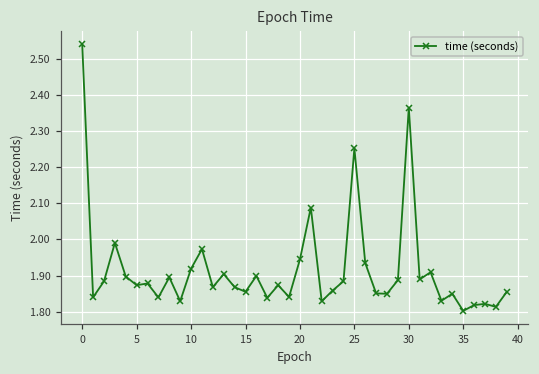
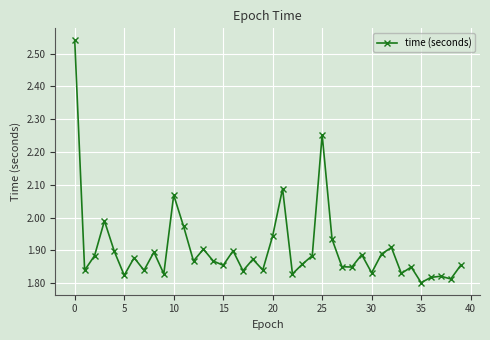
5: 1.87 -> 1.82
10: 1.92 -> 2.07
30: 2.37 -> 1.83
